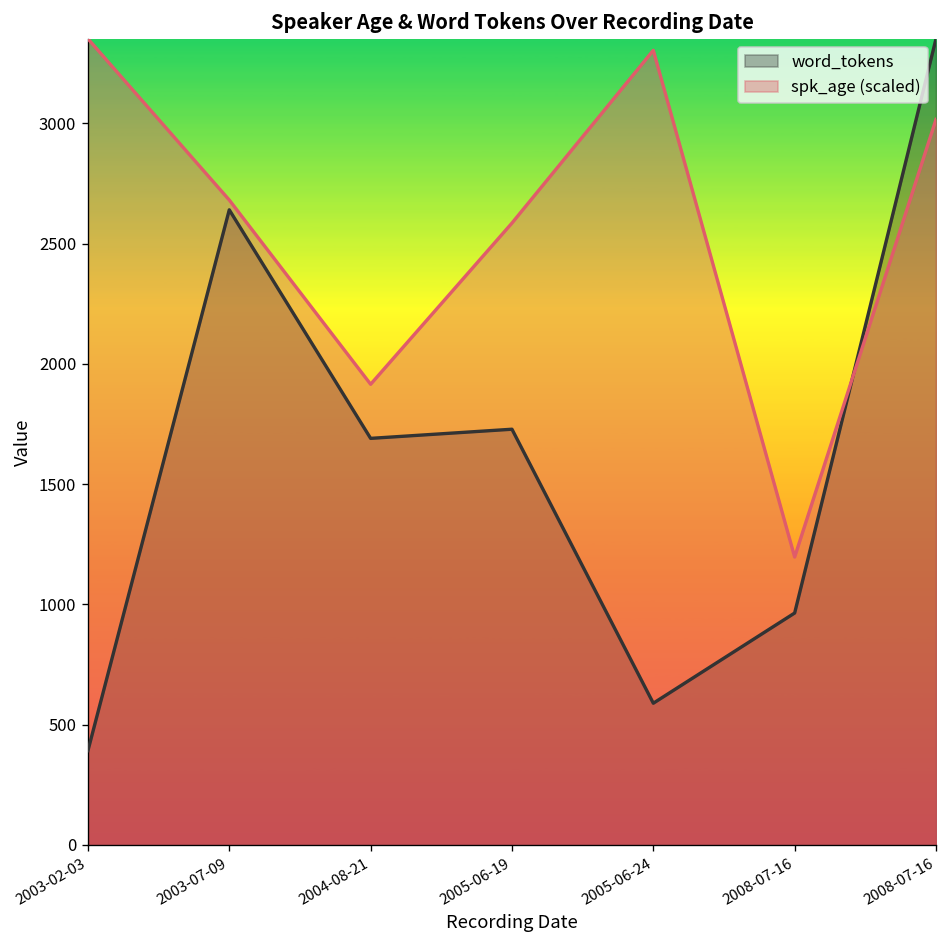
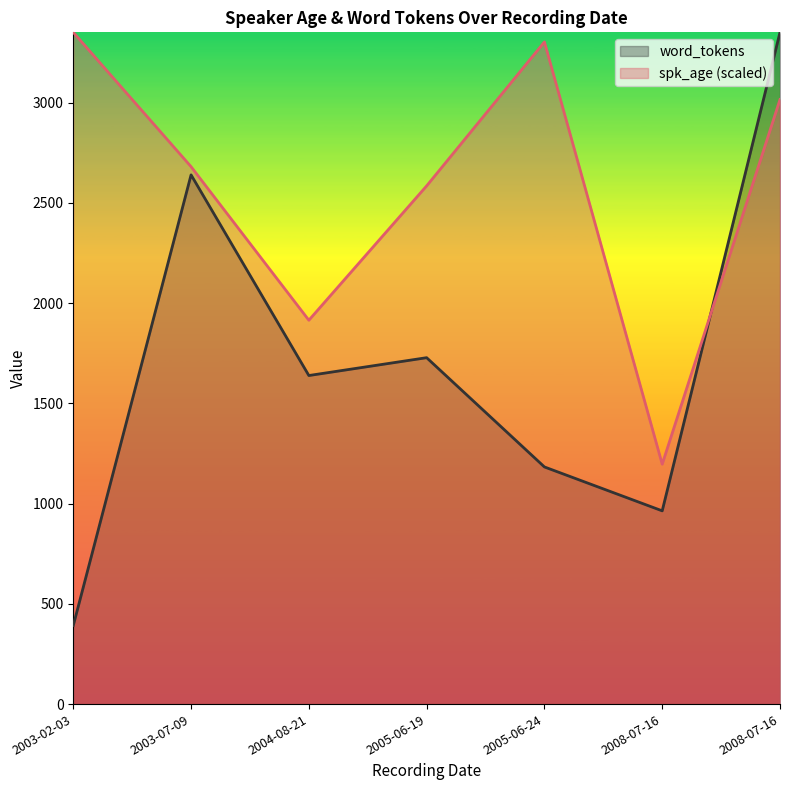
word_tokens, 2004-08-21: 1690 -> 1640
word_tokens, 2005-06-24: 590 -> 1180
